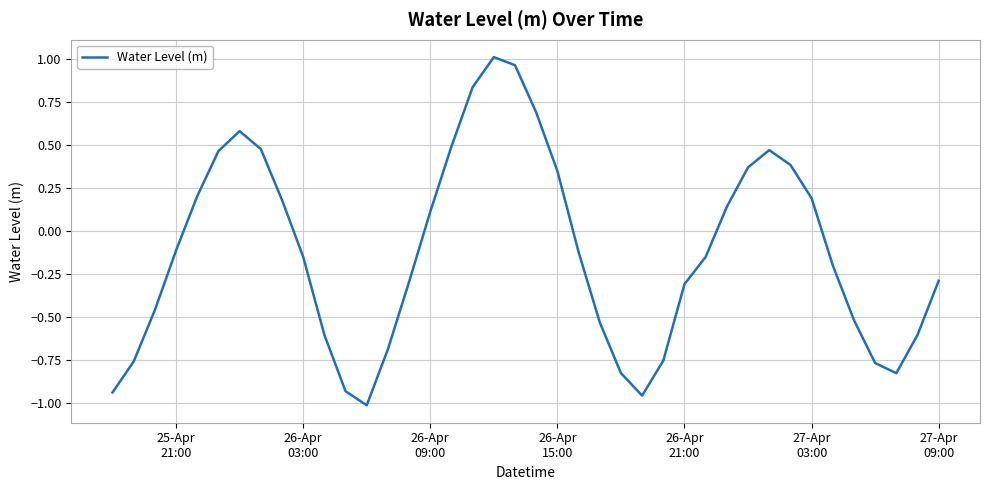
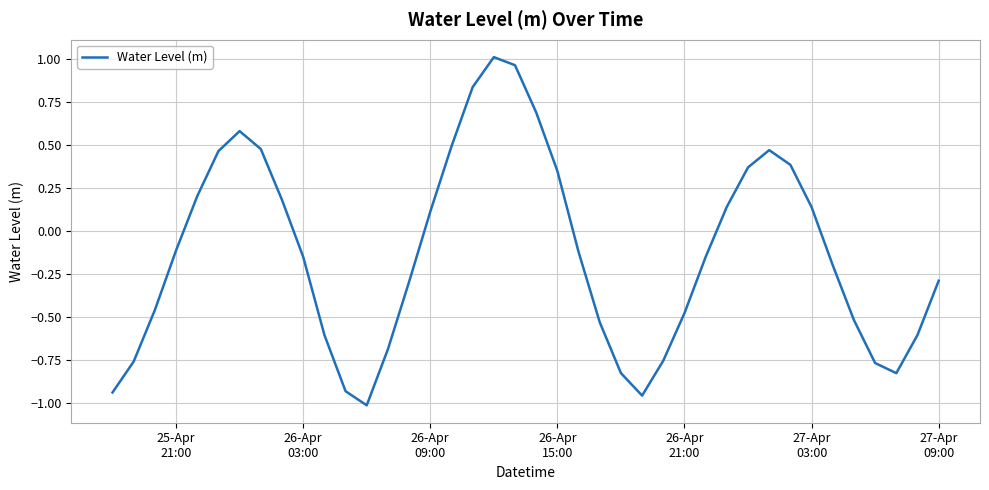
26-Apr 21:00: -0.31 -> -0.48
27-Apr 03:00: 0.19 -> 0.14
